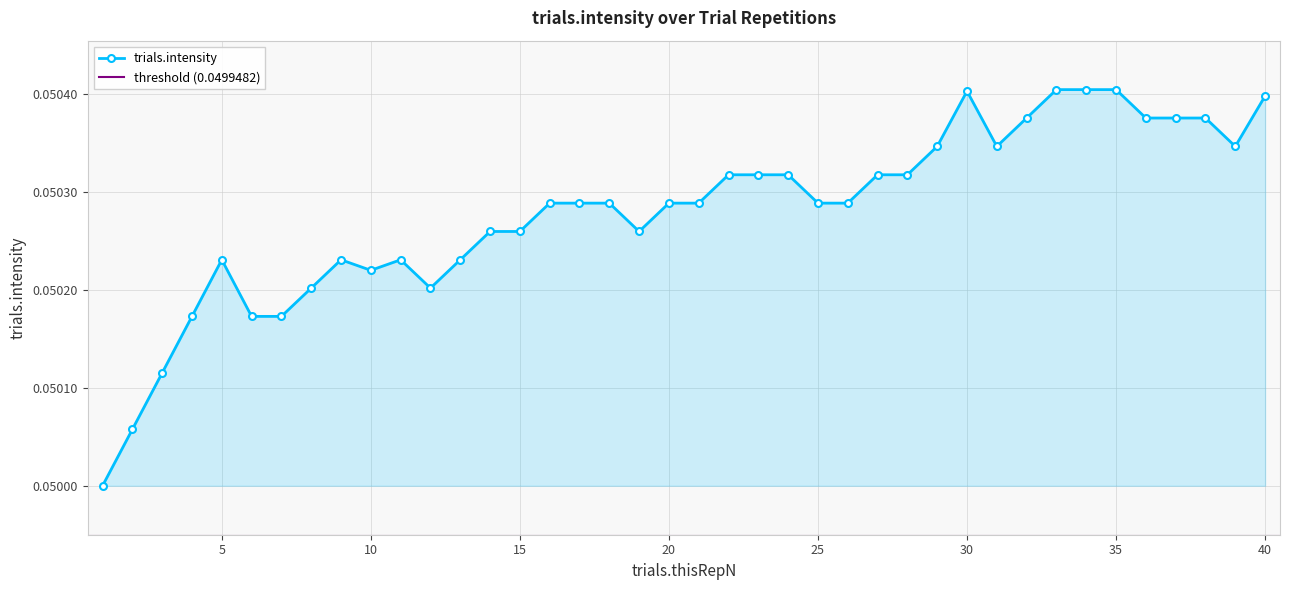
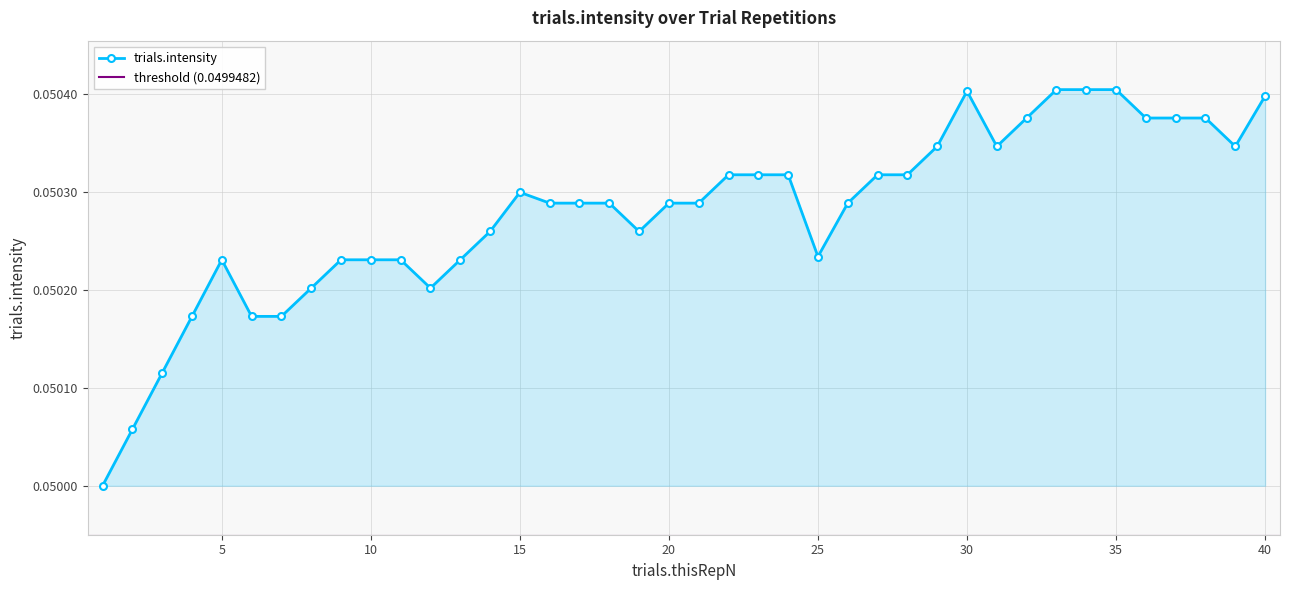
10: 0.05022 -> 0.05023
15: 0.05026 -> 0.05030
25: 0.05029 -> 0.05023
